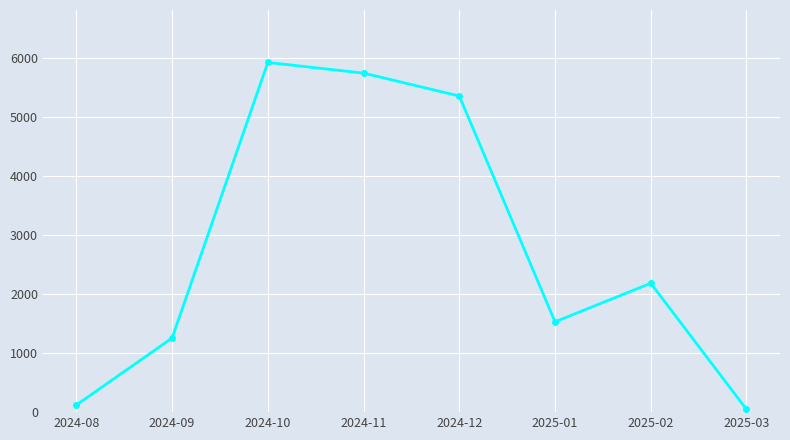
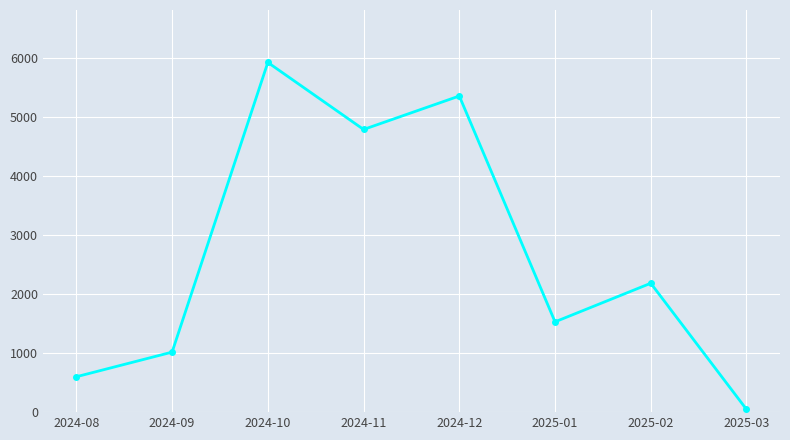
2024-08: 100 -> 600
2024-09: 1300 -> 1000
2024-11: 5700 -> 4800
